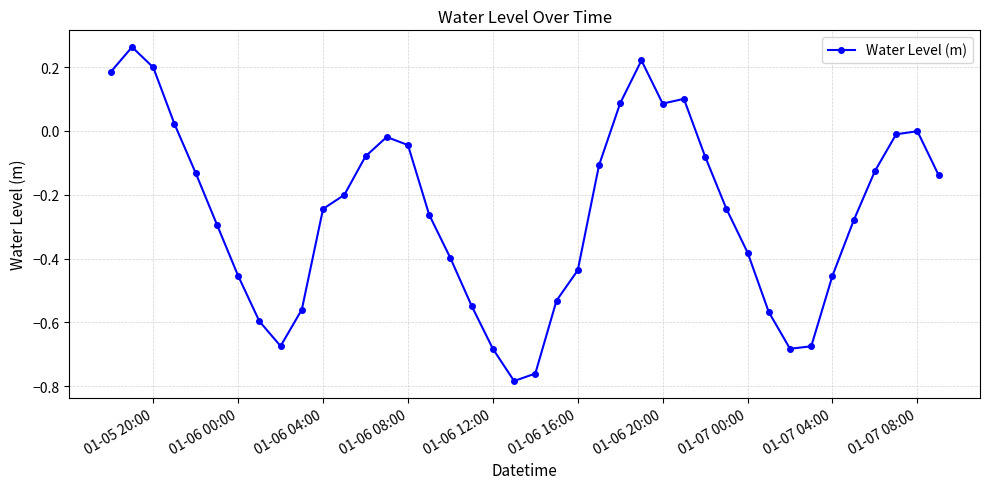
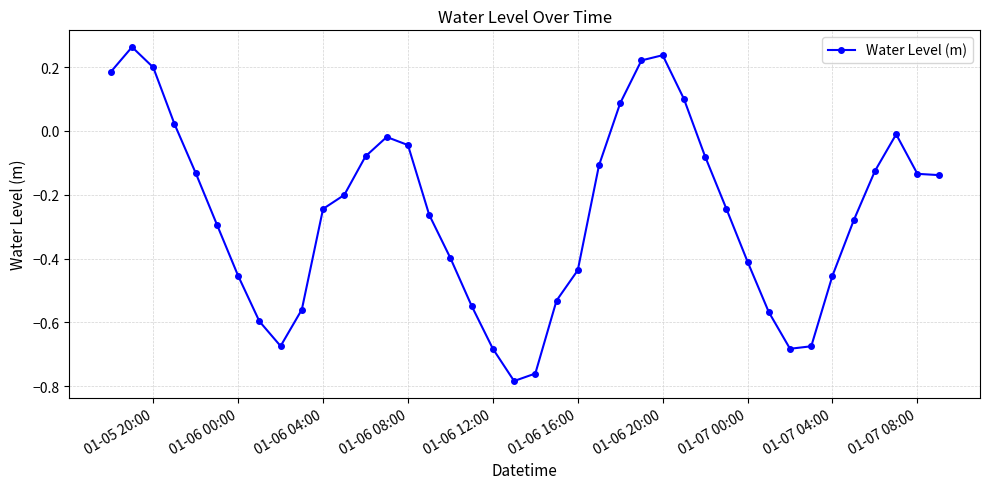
01-06 20:00: 0.09 -> 0.24
01-07 00:00: -0.38 -> -0.41
01-07 08:00: 0.00 -> -0.13
